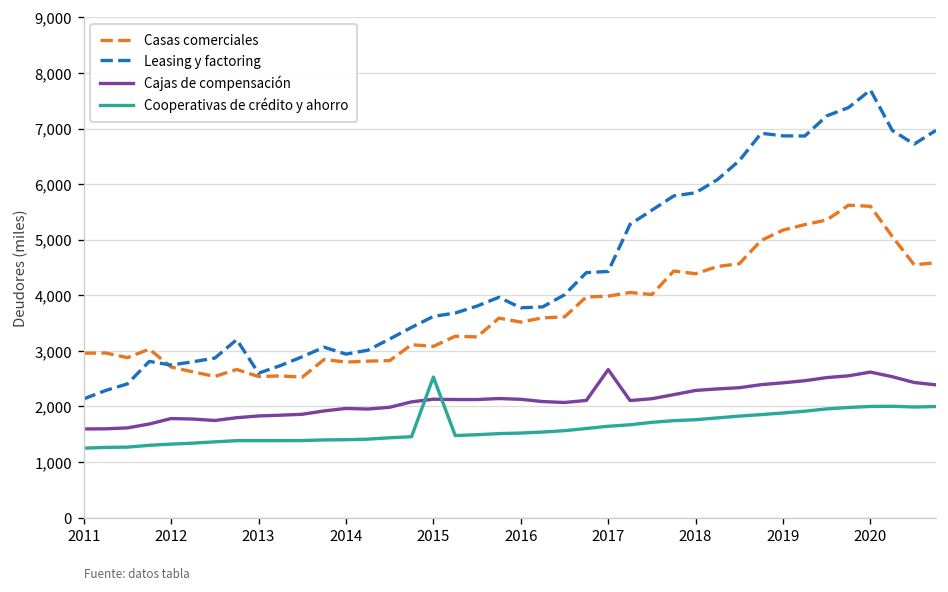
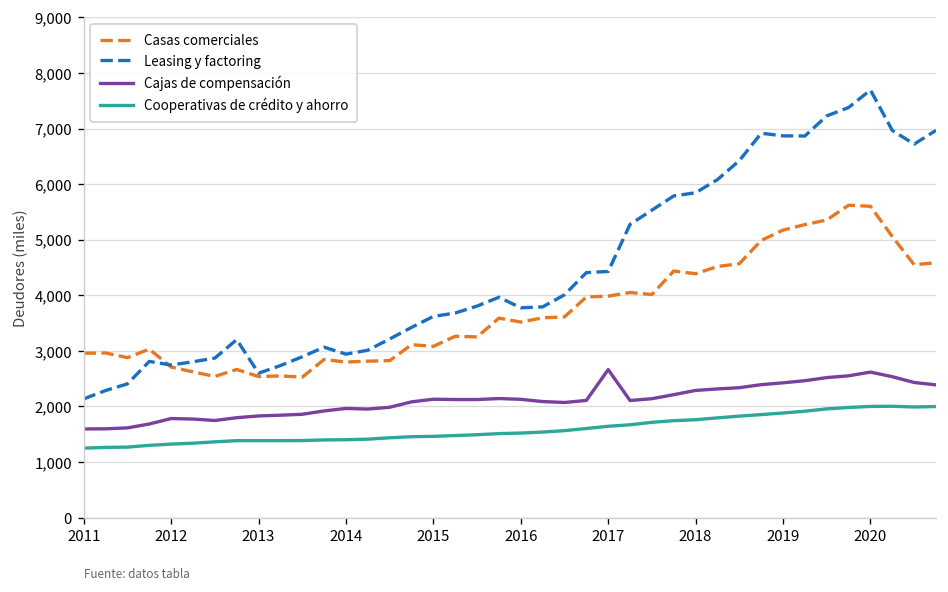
Cooperativas de crédito y ahorro, 2015: 2,500 -> 1,500
